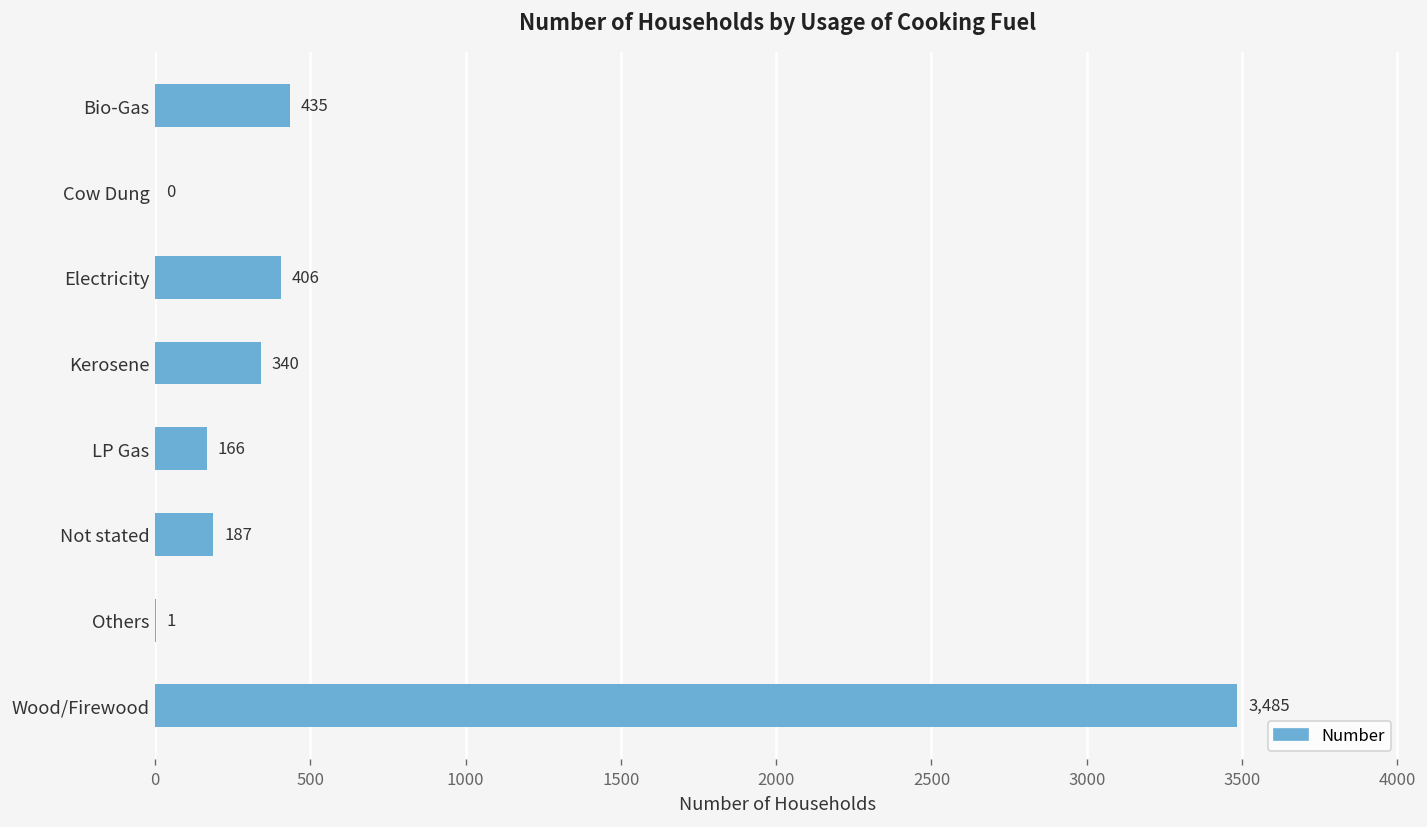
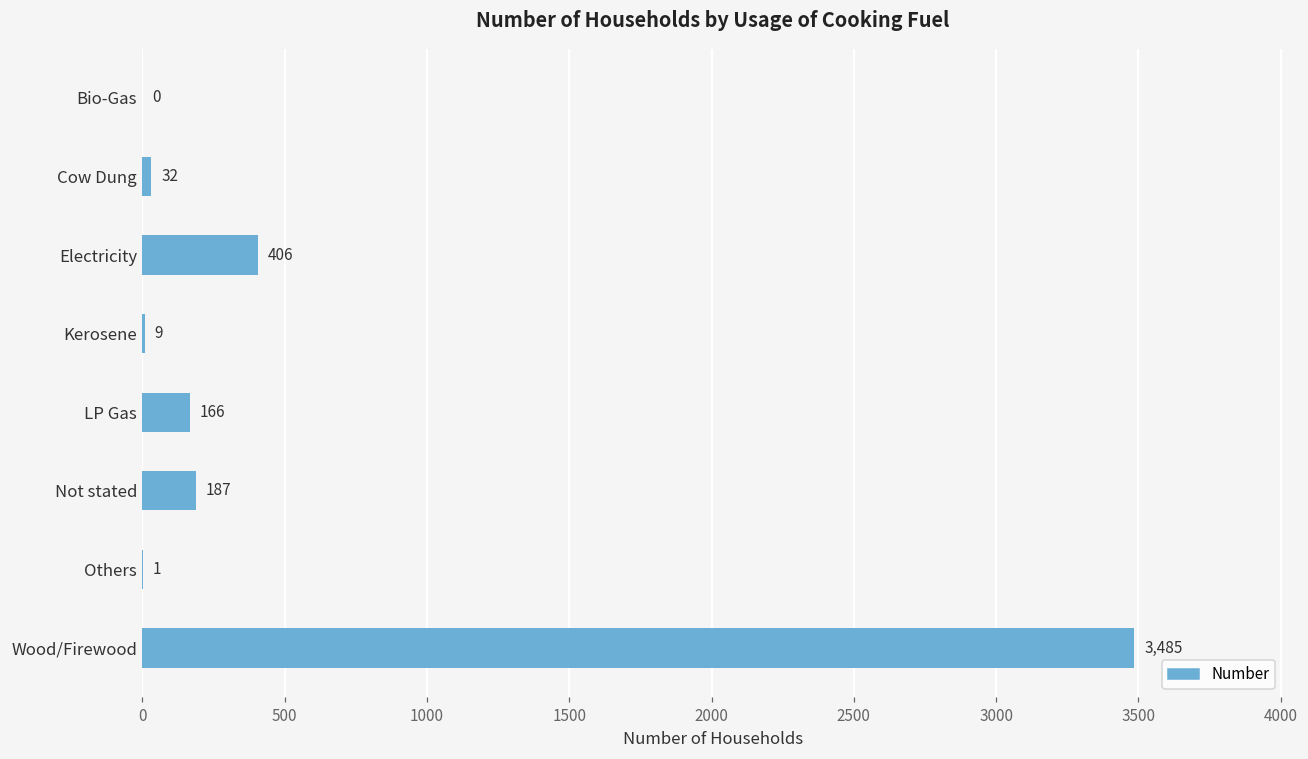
Bio-Gas: 435 -> 0
Cow Dung: 0 -> 32
Kerosene: 340 -> 9
